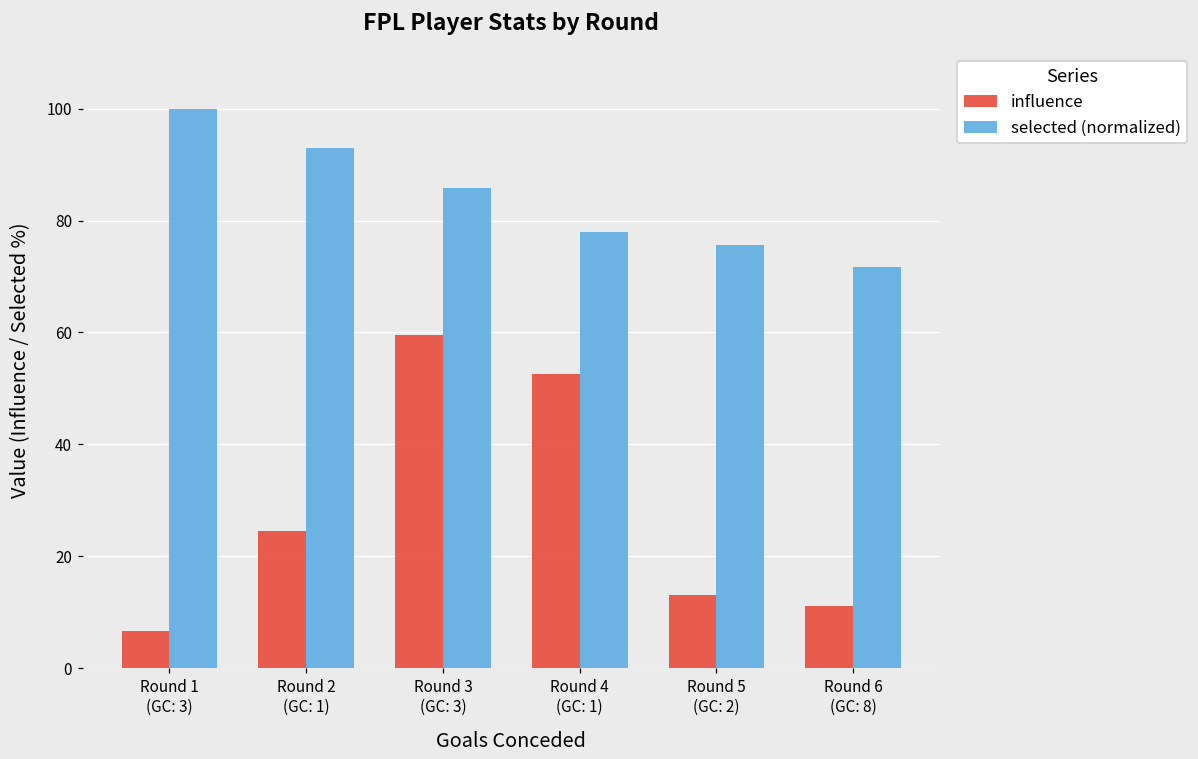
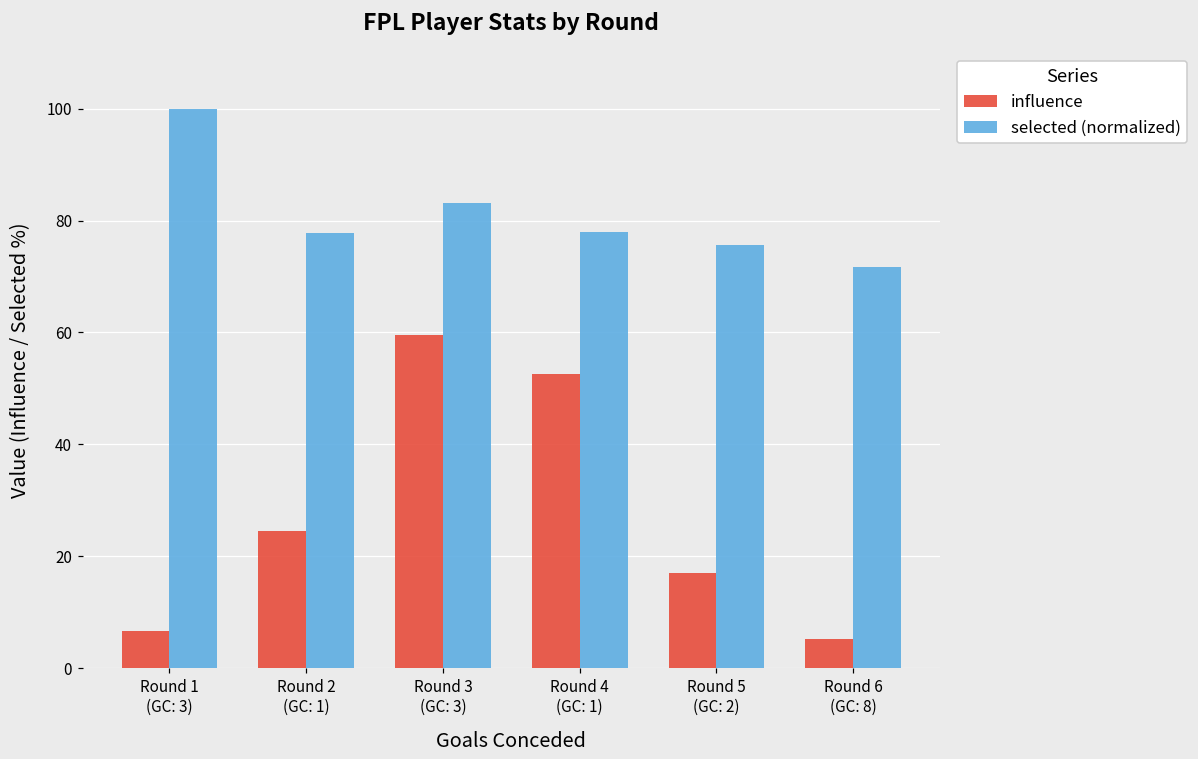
selected (normalized), Round 2 (GC: 1): 93 -> 78
selected (normalized), Round 3 (GC: 3): 86 -> 83
influence, Round 5 (GC: 2): 13 -> 17
influence, Round 6 (GC: 8): 11 -> 5
